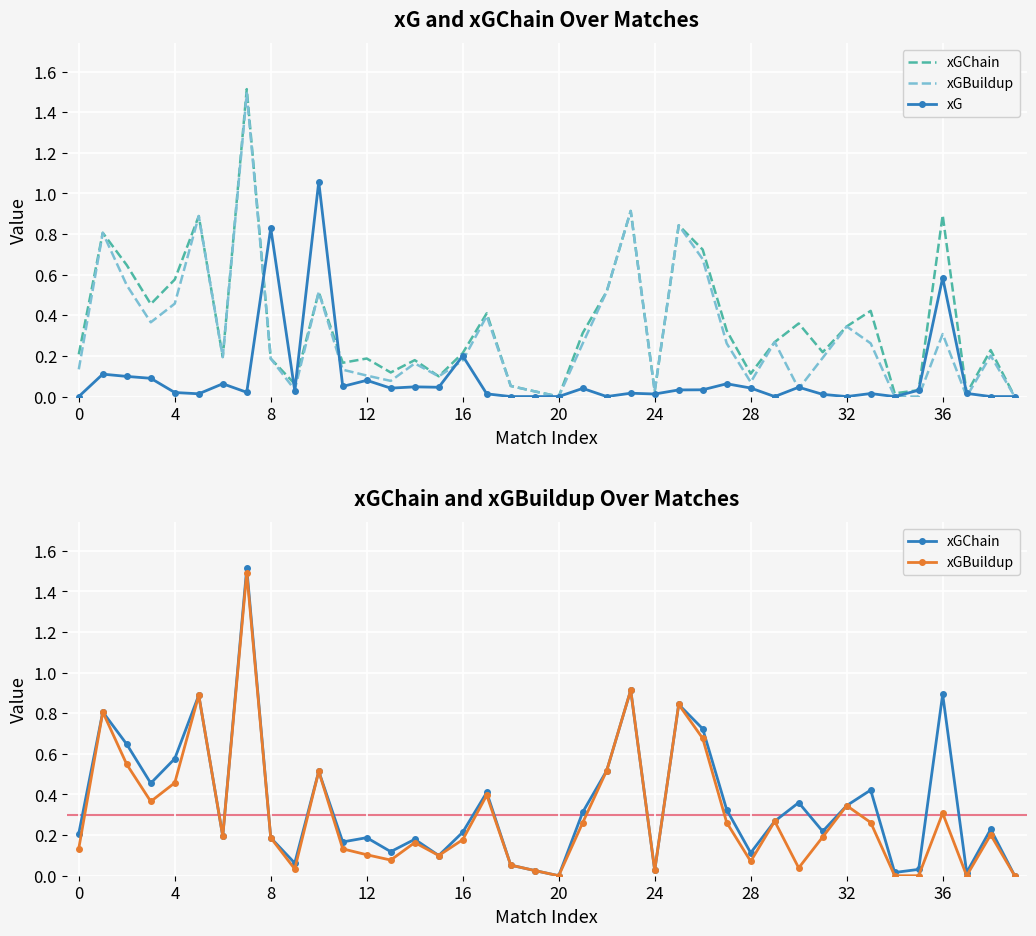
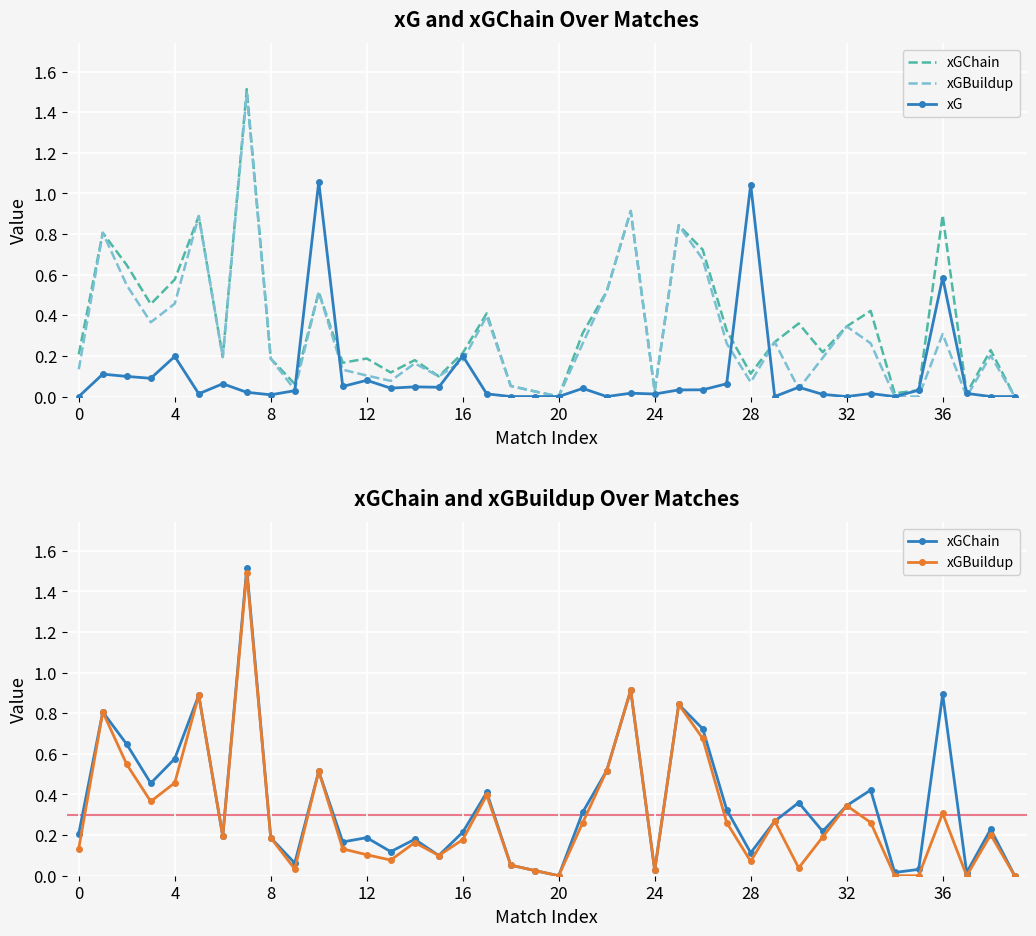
xG and xGChain Over Matches, xG, 4: 0.02 -> 0.20
xG and xGChain Over Matches, xG, 8: 0.83 -> 0.01
xG and xGChain Over Matches, xG, 28: 0.04 -> 1.04
